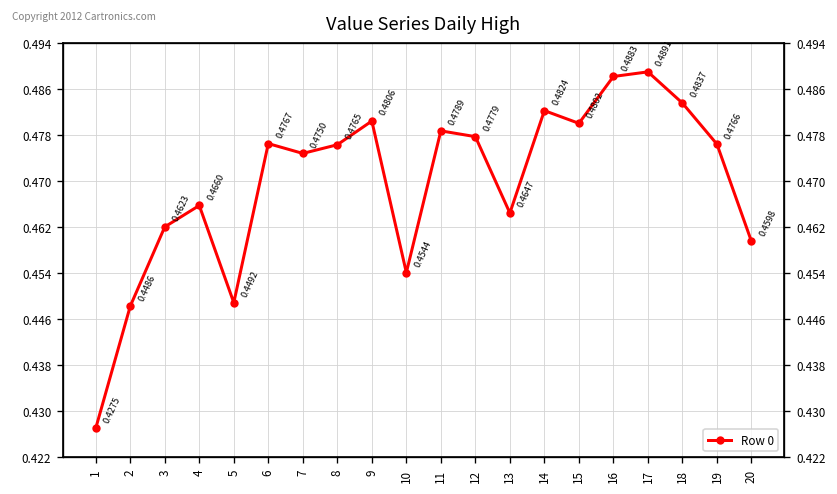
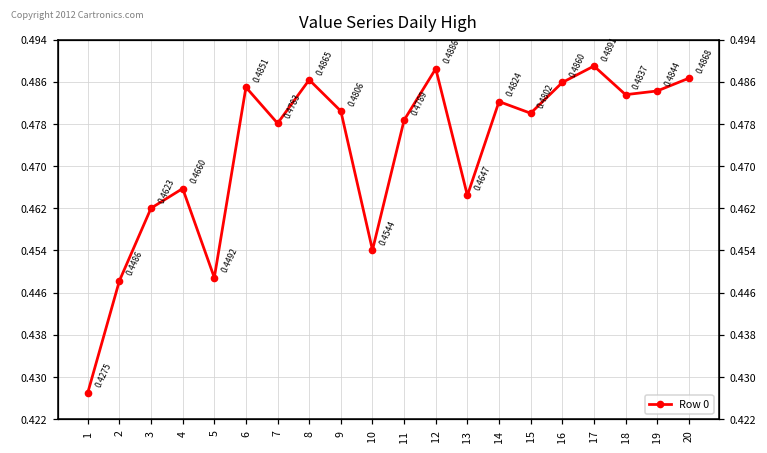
6: 0.4767 -> 0.4851
7: 0.4750 -> 0.4783
8: 0.4765 -> 0.4865
12: 0.4779 -> 0.4886
16: 0.4883 -> 0.4860
19: 0.4766 -> 0.4844
20: 0.4598 -> 0.4868
